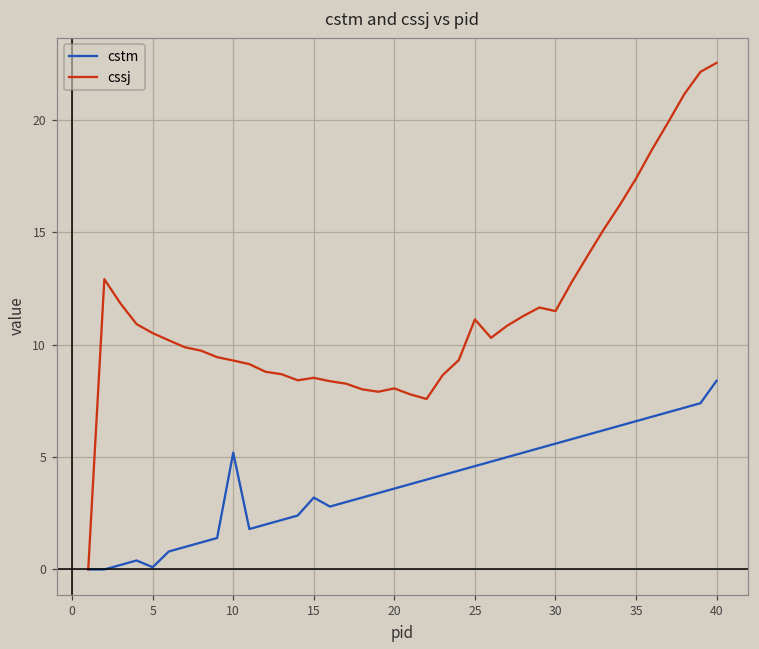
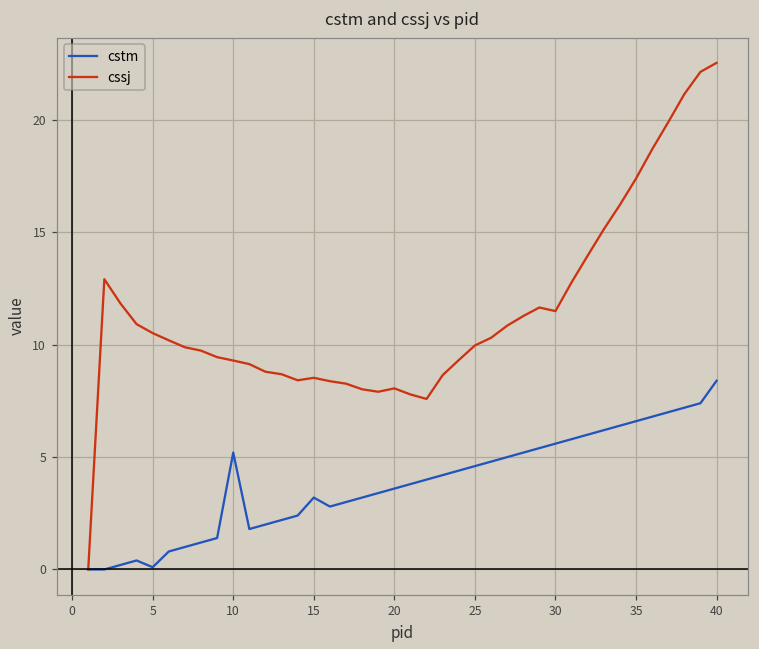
cssj, 25: 11.1 -> 10.0
